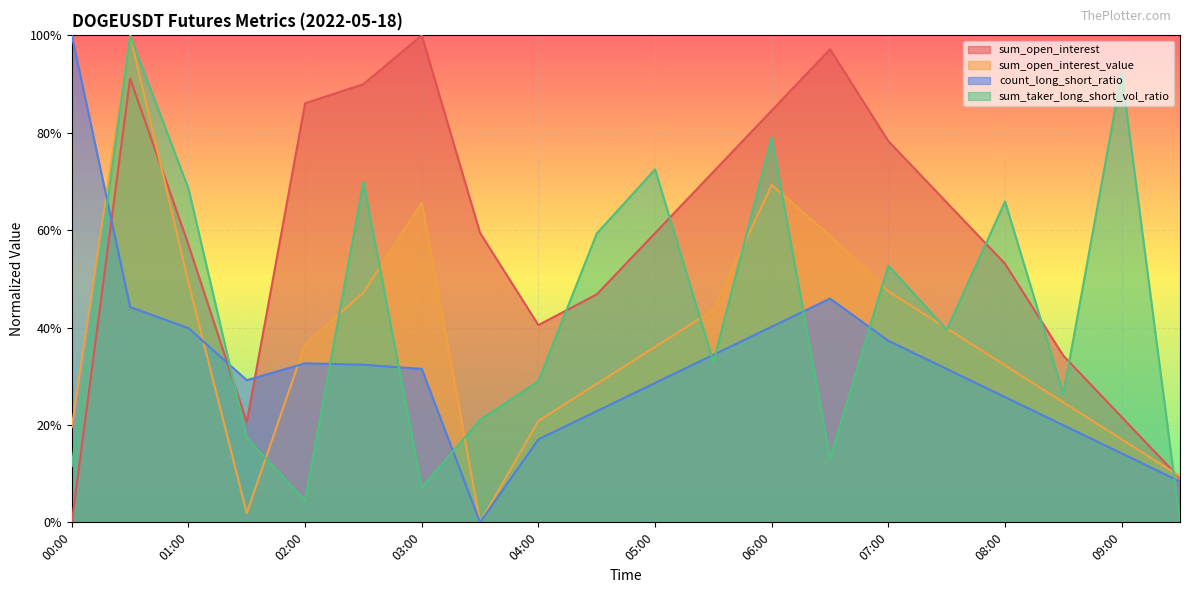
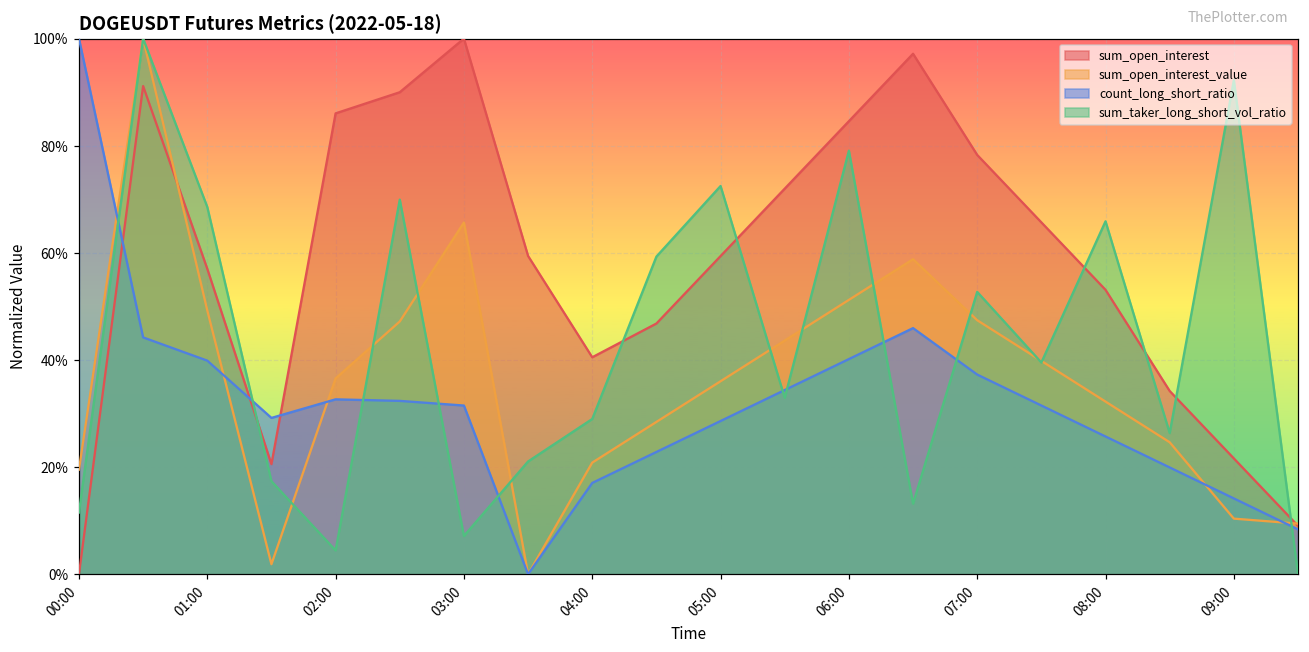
sum_open_interest_value, 06:00: 69% -> 51%
sum_open_interest_value, 09:00: 17% -> 10%
